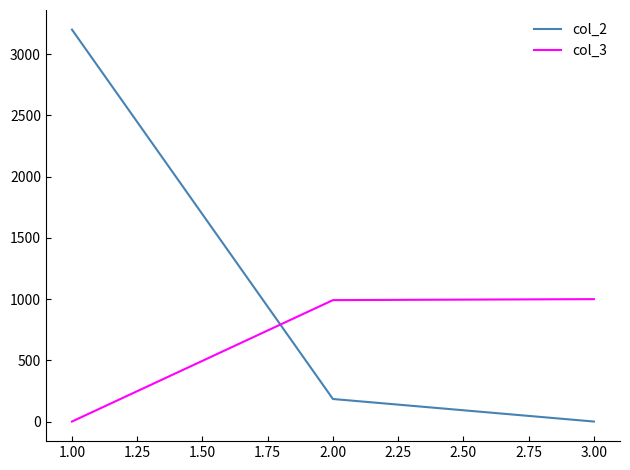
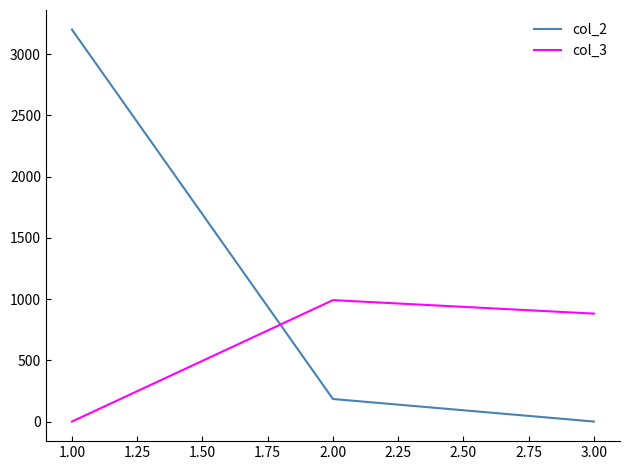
col_3, 3.00: 1000 -> 880
